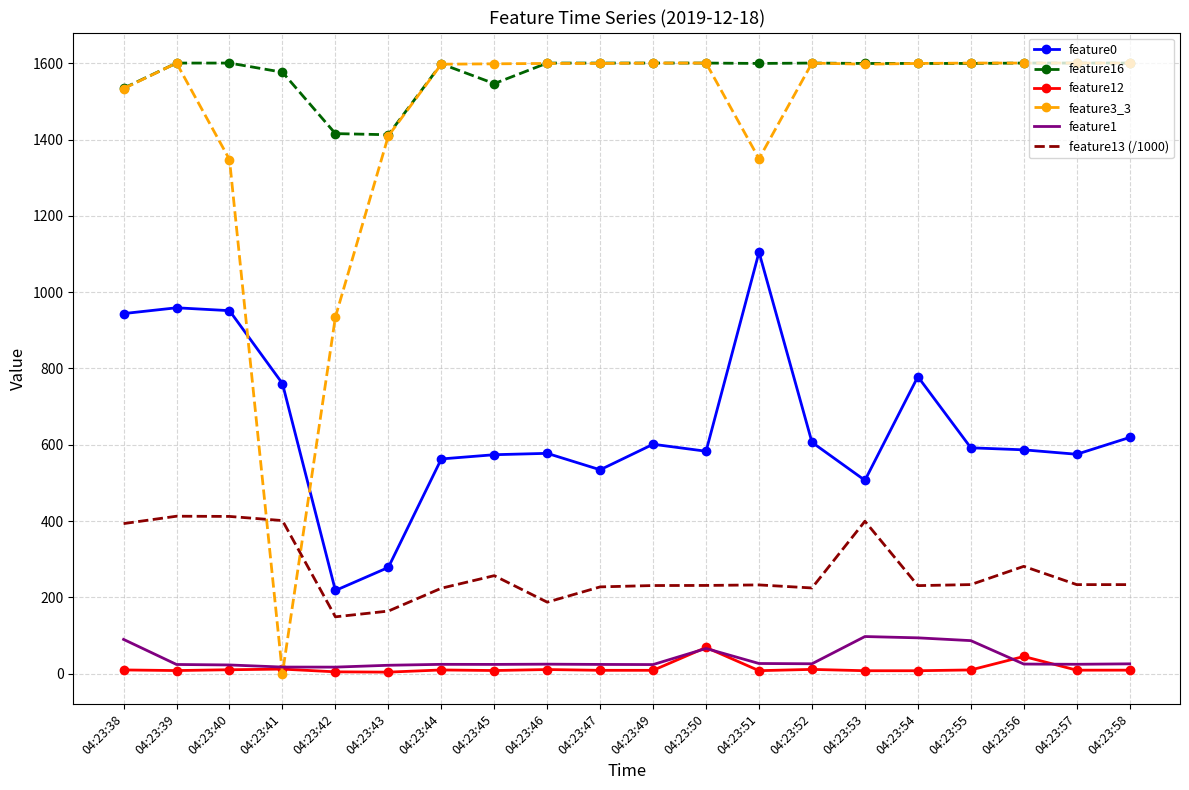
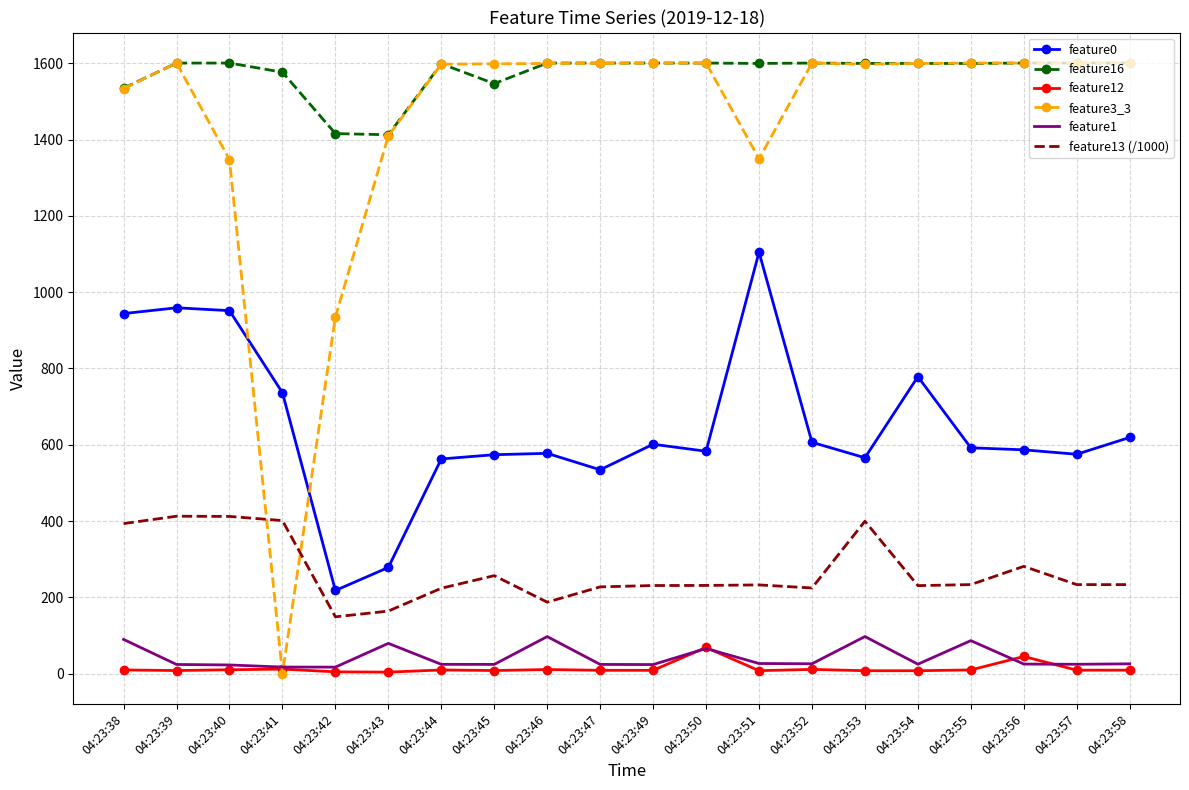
feature0, 04:23:41: 760 -> 740
feature1, 04:23:43: 20 -> 80
feature1, 04:23:46: 20 -> 100
feature0, 04:23:53: 510 -> 570
feature1, 04:23:54: 90 -> 20
